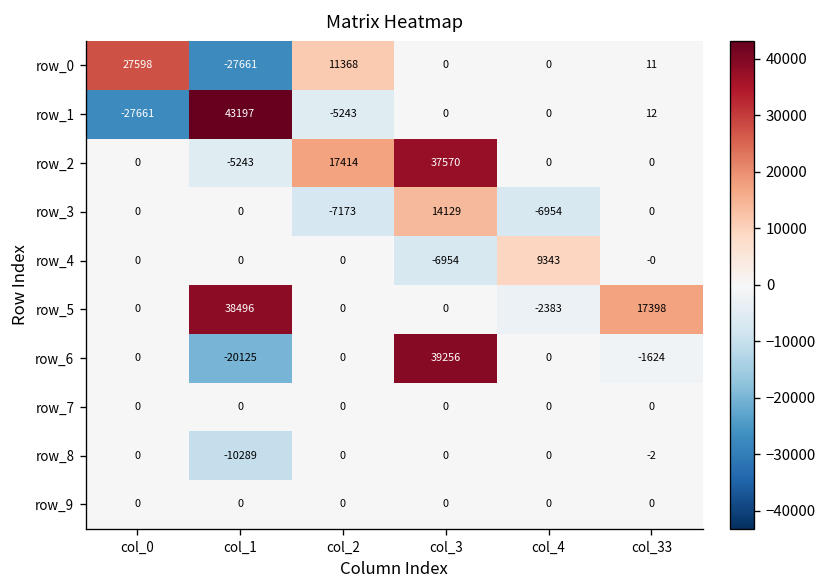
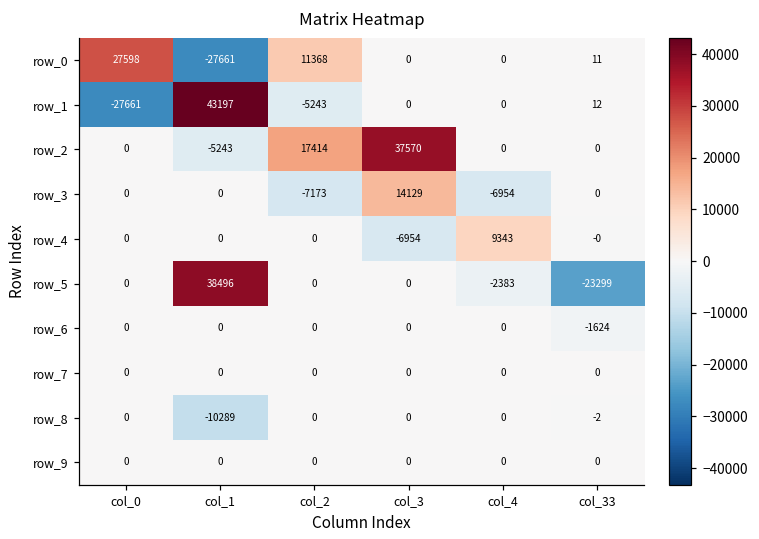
row_5, col_33: 17398 -> -23299
row_6, col_1: -20125 -> 0
row_6, col_3: 39256 -> 0
